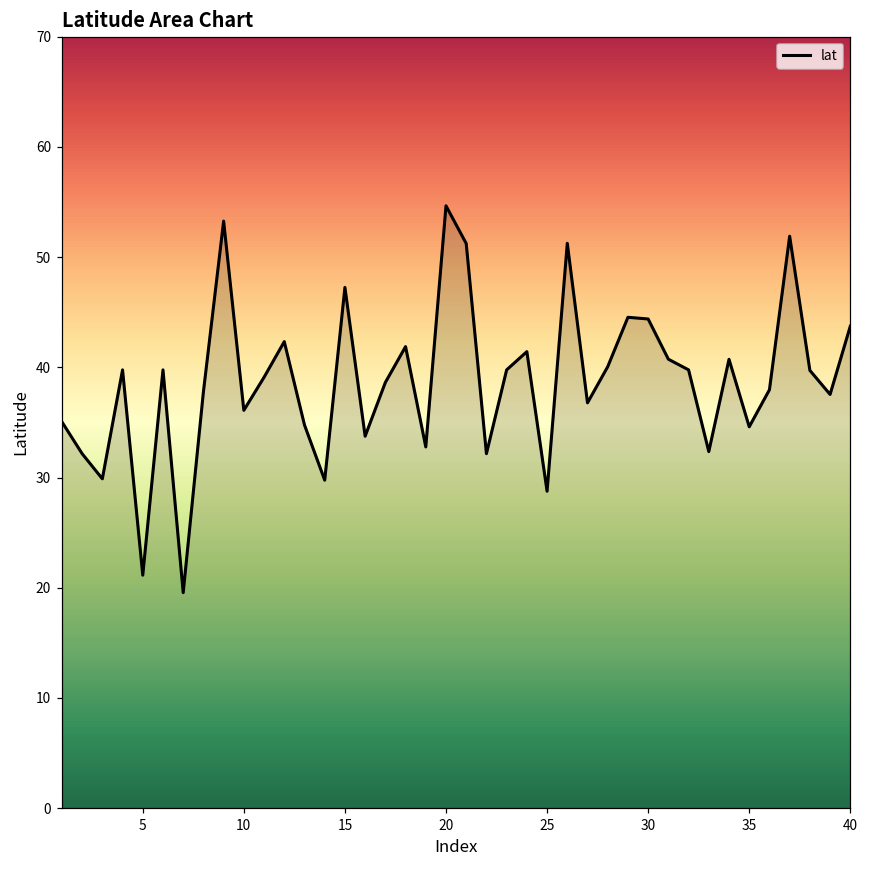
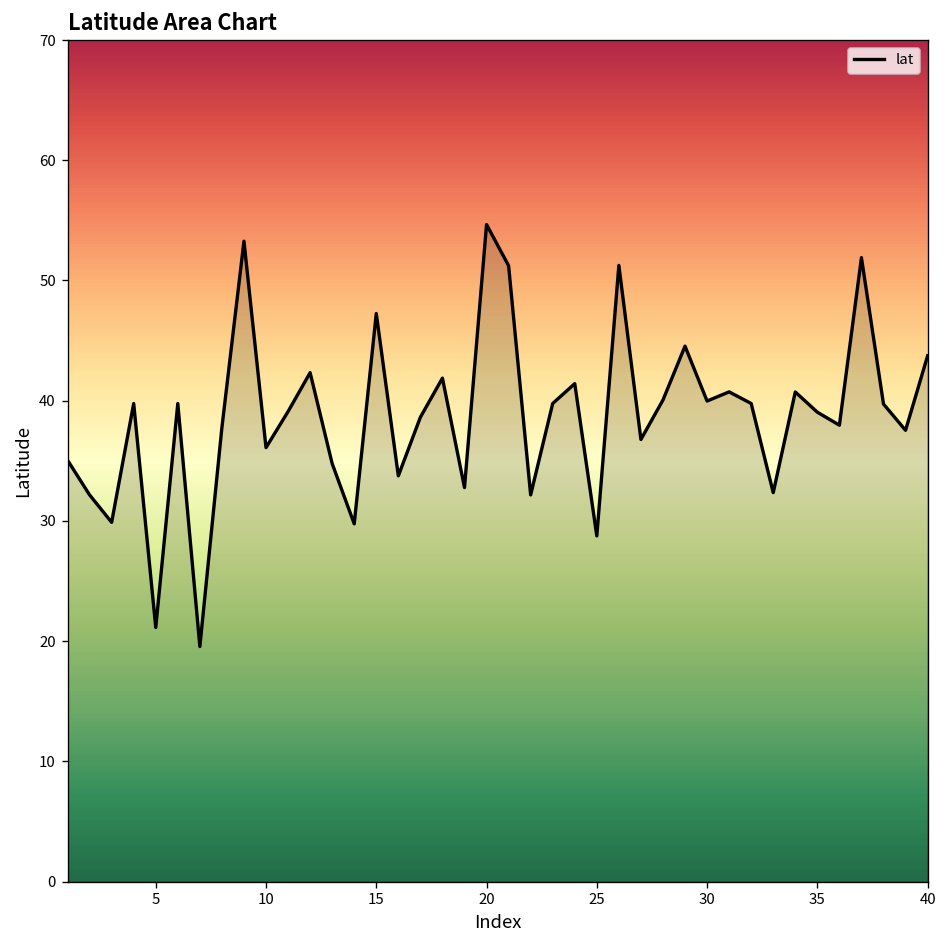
30: 44.4 -> 40.0
35: 34.6 -> 39.0
